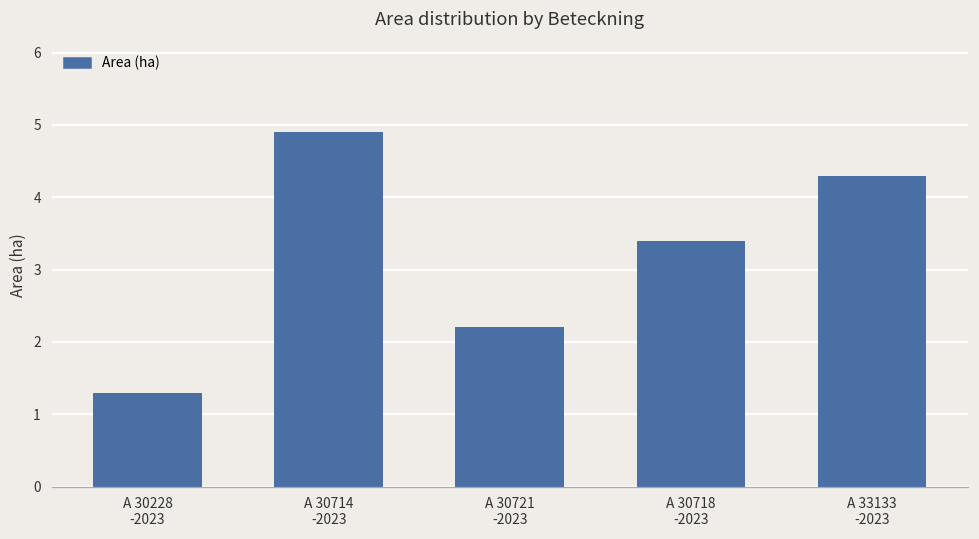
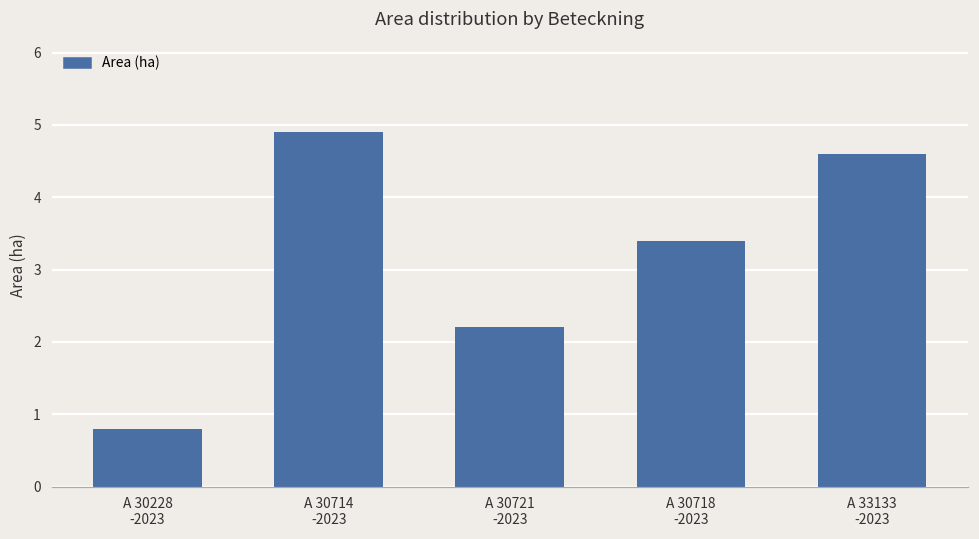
A 30228 -2023: 1.3 -> 0.8
A 33133 -2023: 4.3 -> 4.6
